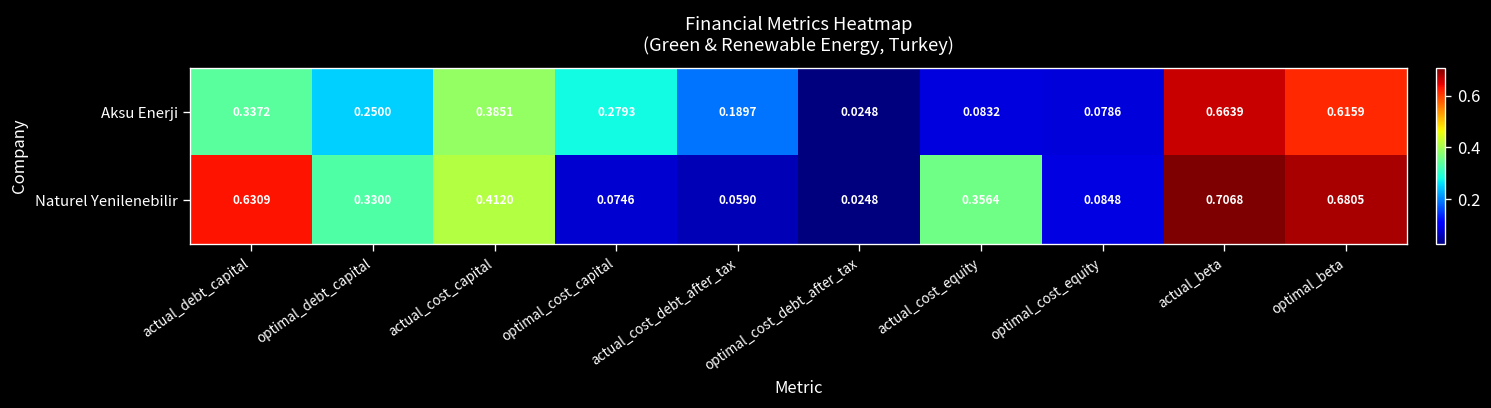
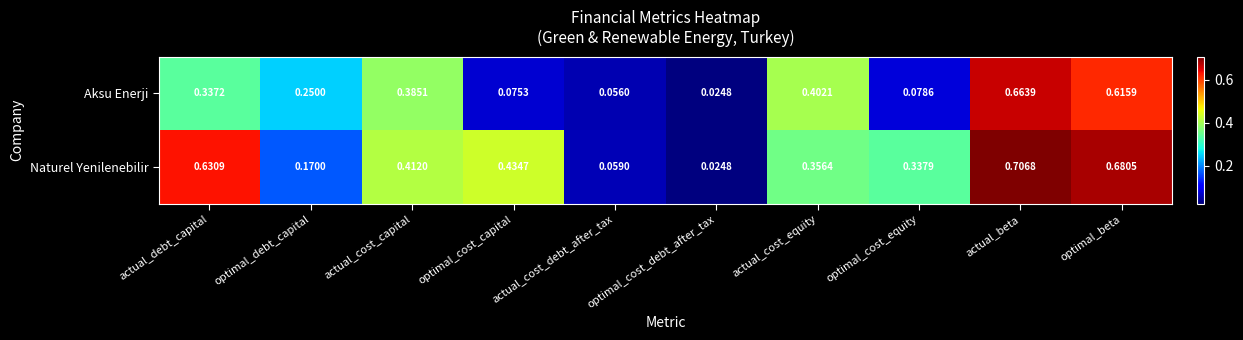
Aksu Enerji, optimal_cost_capital: 0.2793 -> 0.0753
Aksu Enerji, actual_cost_debt_after_tax: 0.1897 -> 0.0560
Aksu Enerji, actual_cost_equity: 0.0832 -> 0.4021
Naturel Yenilenebilir, optimal_debt_capital: 0.3300 -> 0.1700
Naturel Yenilenebilir, optimal_cost_capital: 0.0746 -> 0.4347
Naturel Yenilenebilir, optimal_cost_equity: 0.0848 -> 0.3379
